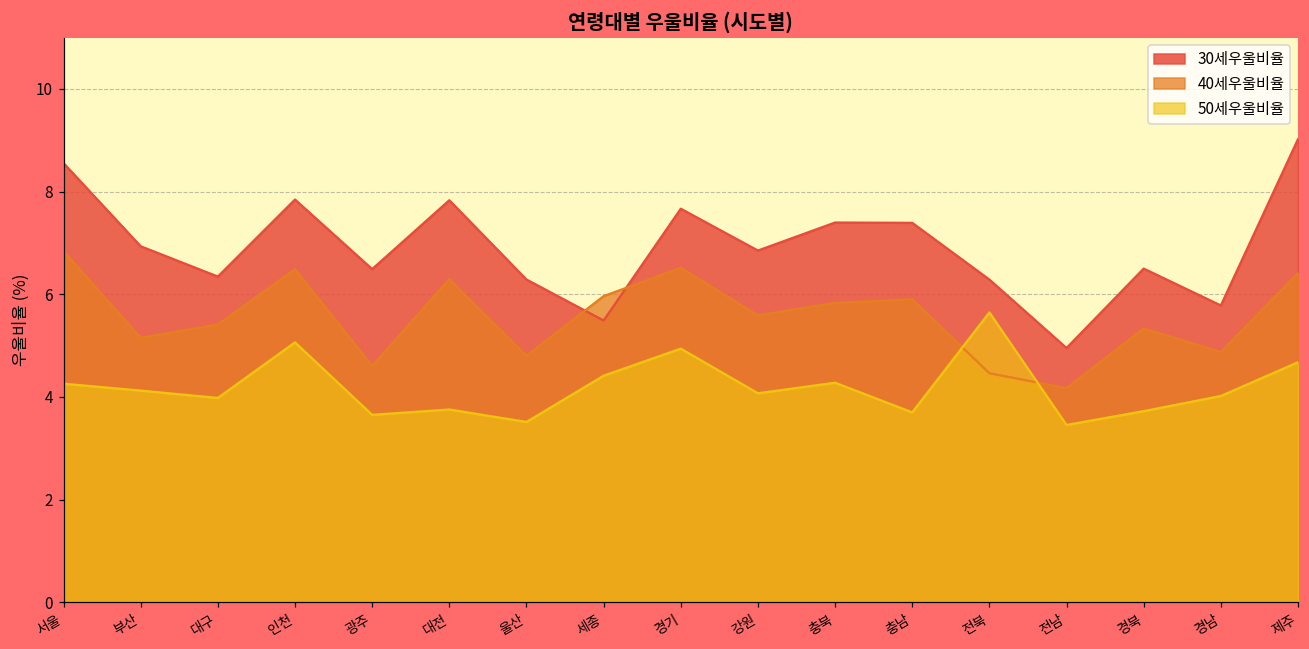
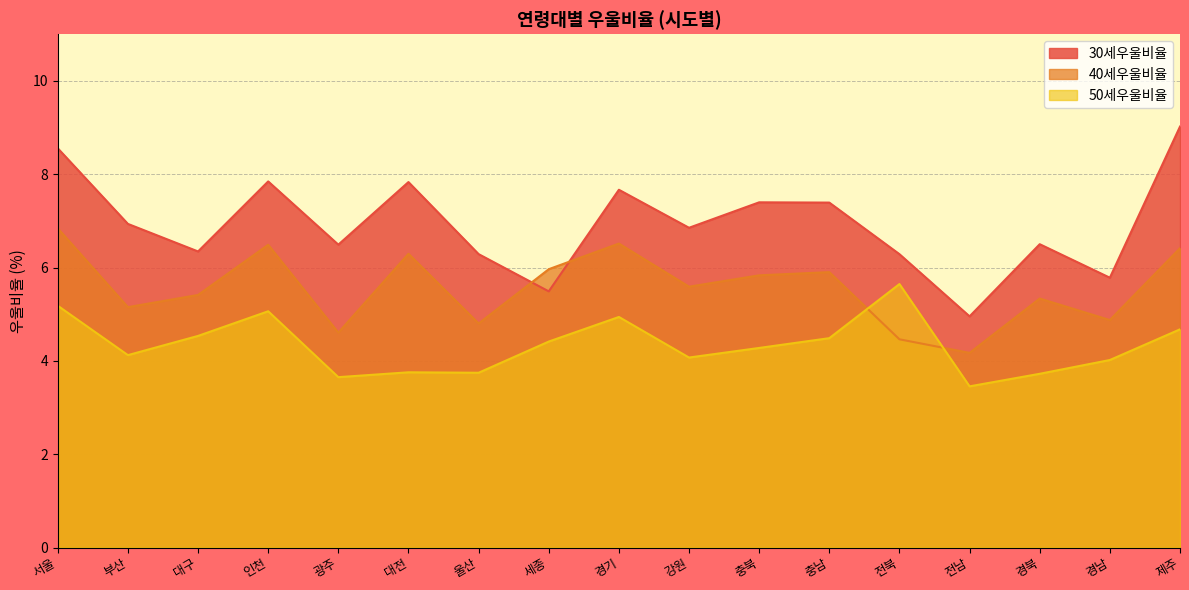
50세우울비율, 서울: 4.3 -> 5.2
50세우울비율, 대구: 4.0 -> 4.5
50세우울비율, 울산: 3.5 -> 3.7
50세우울비율, 충남: 3.7 -> 4.5
